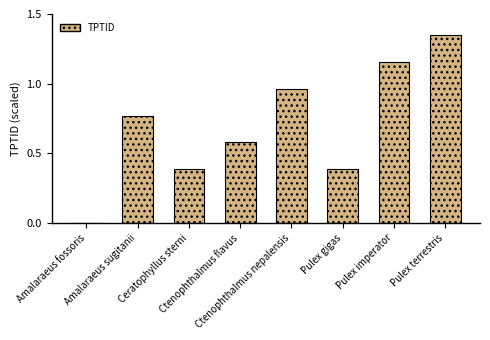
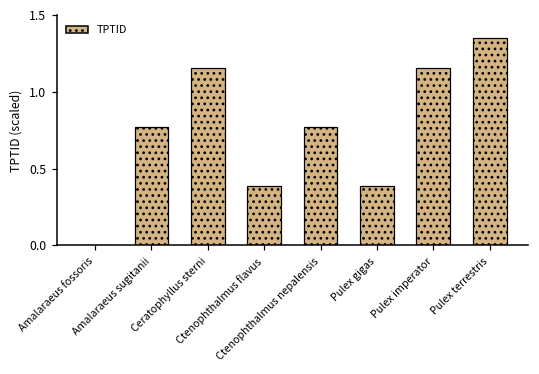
Ceratophyllus sterni: 0.39 -> 1.16
Ctenophthalmus flavus: 0.58 -> 0.39
Ctenophthalmus nepalensis: 0.96 -> 0.77
